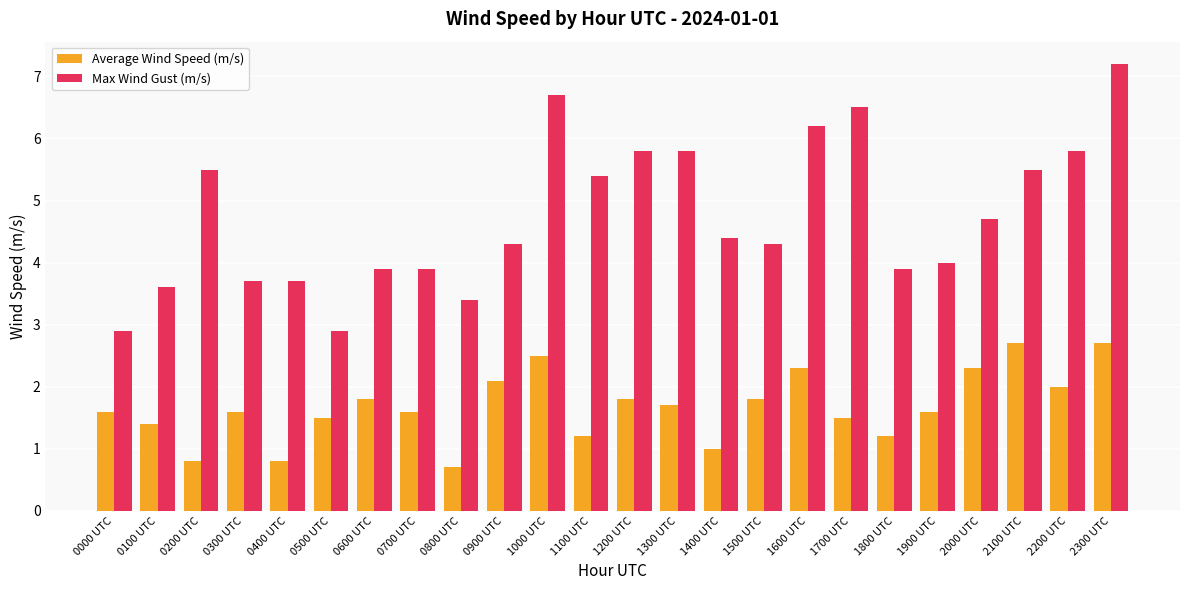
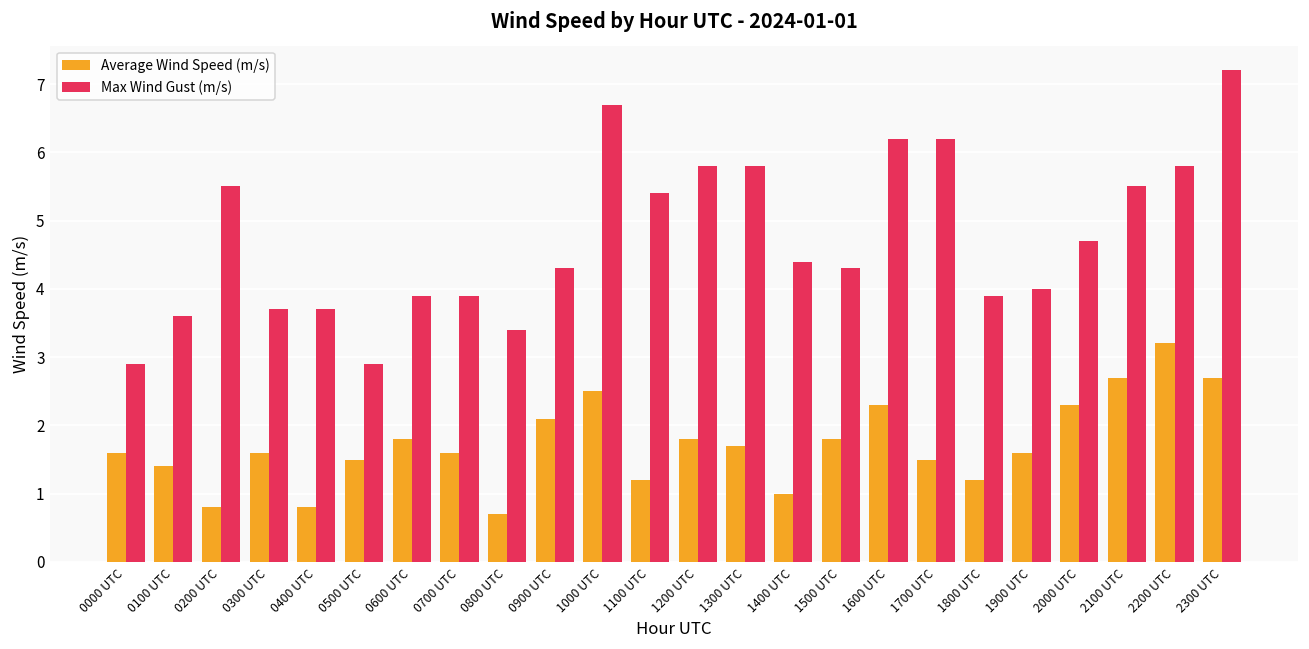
Max Wind Gust (m/s), 1700 UTC: 6.5 -> 6.2
Average Wind Speed (m/s), 2200 UTC: 2.0 -> 3.2
